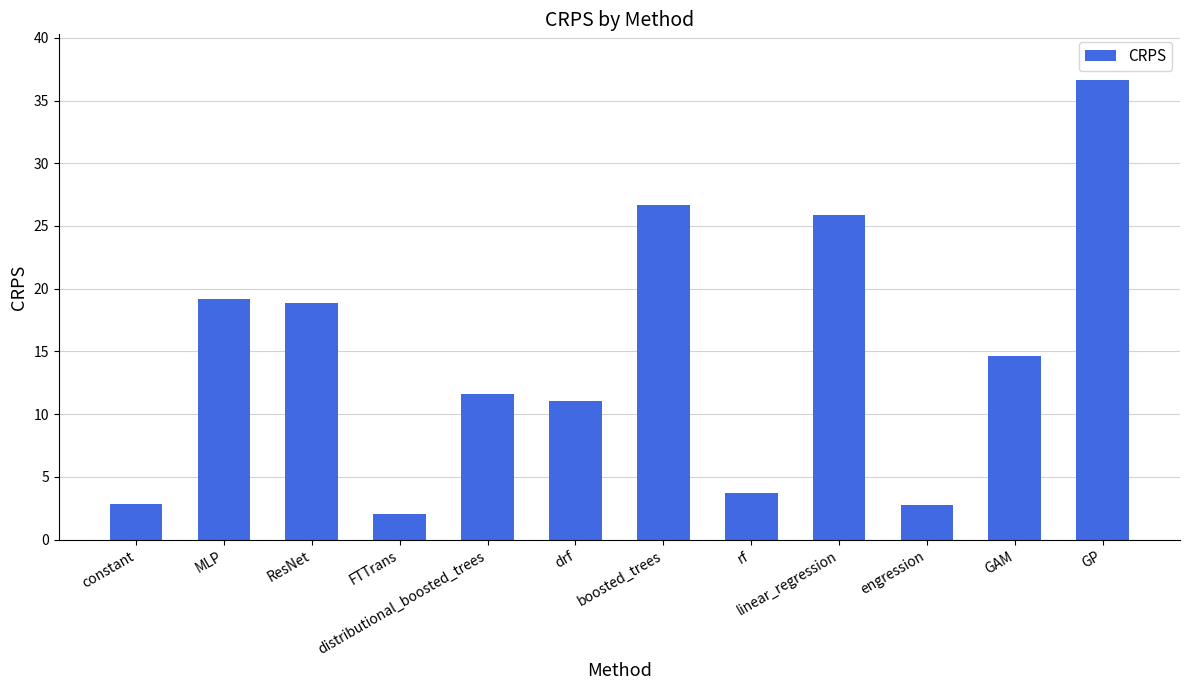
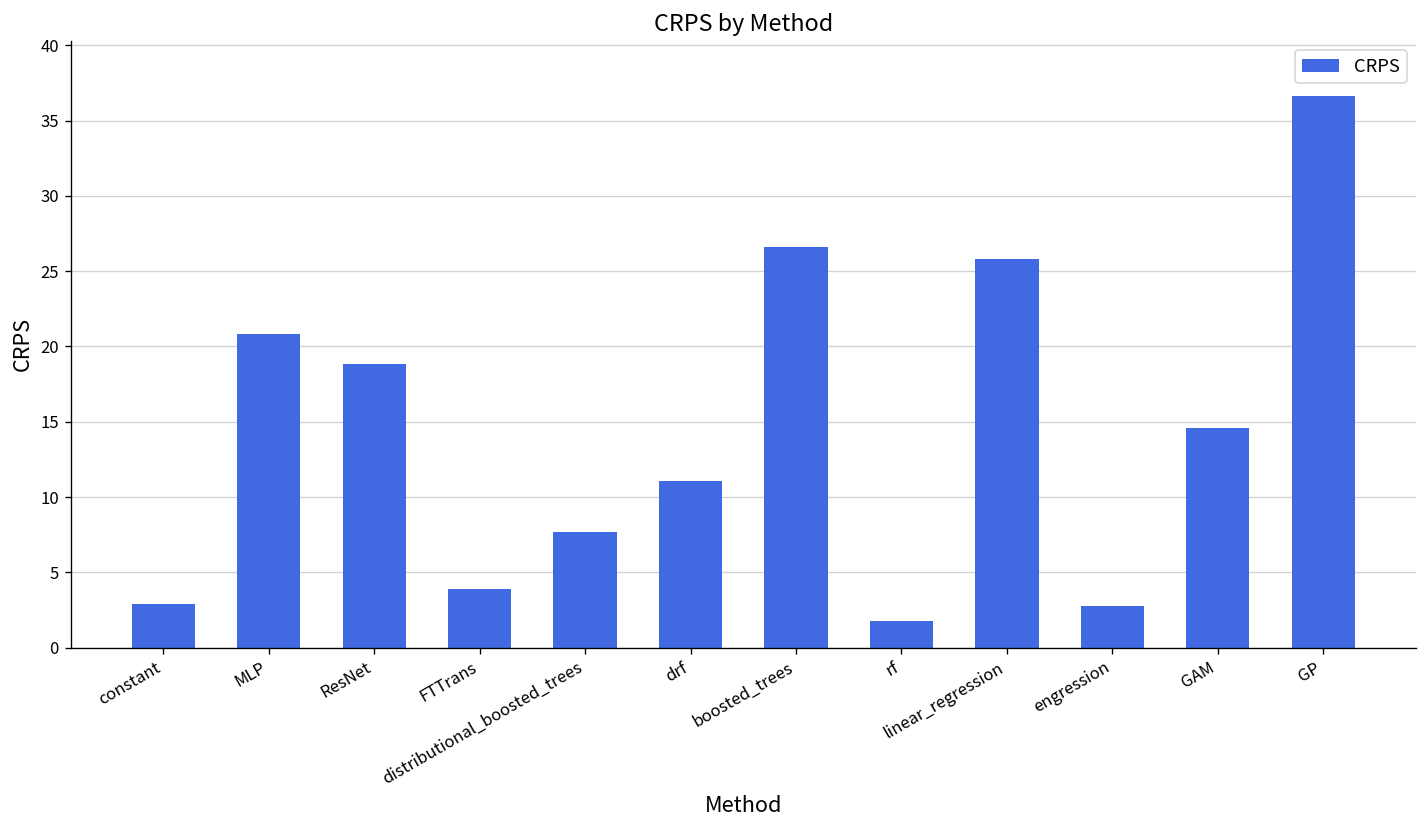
MLP: 19.1 -> 20.8
FTTrans: 2.1 -> 3.9
distributional_boosted_trees: 11.6 -> 7.7
rf: 3.7 -> 1.7
